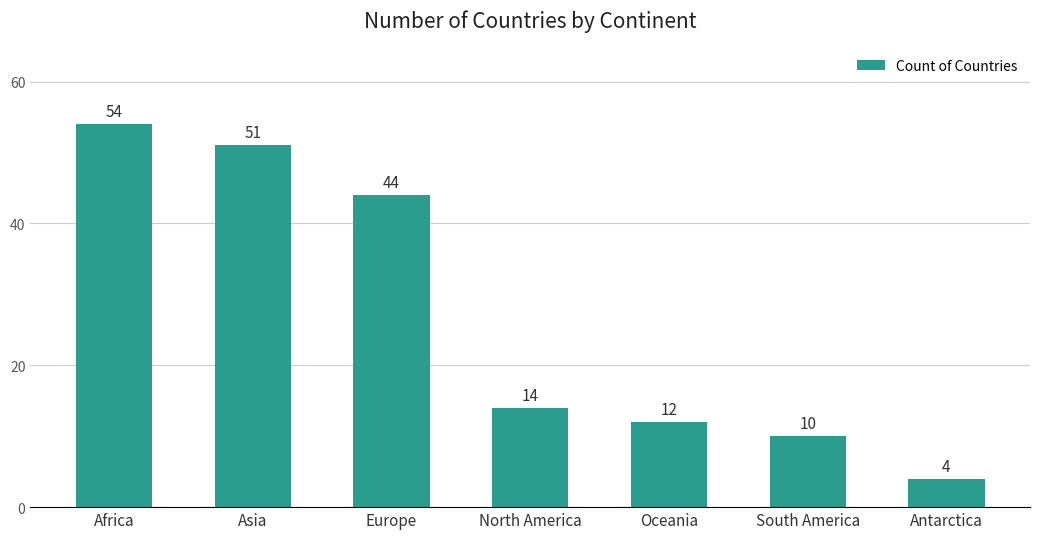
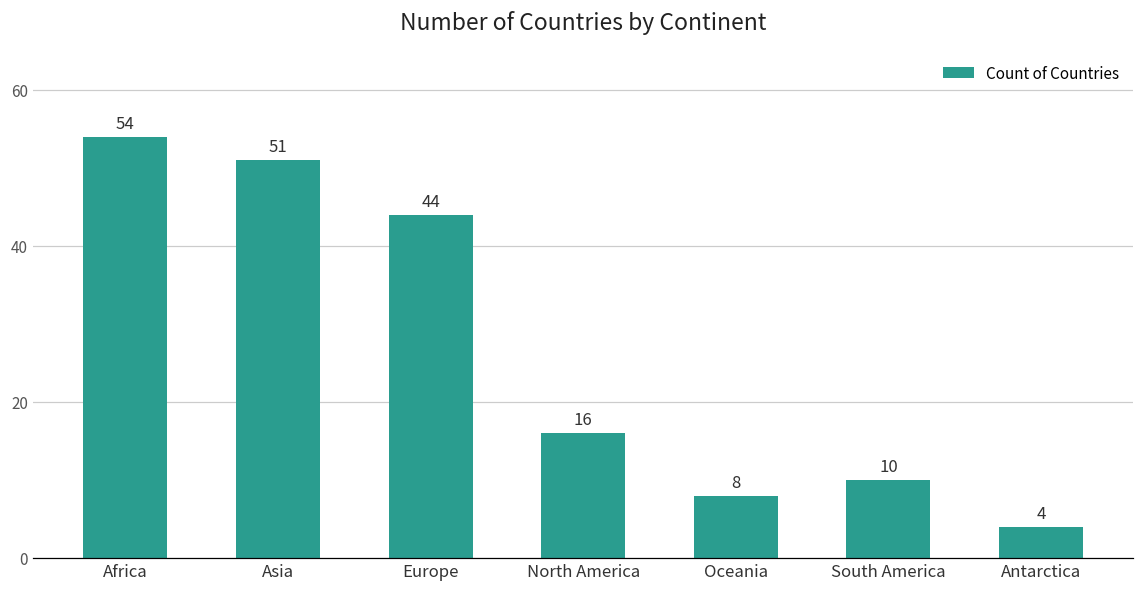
North America: 14 -> 16
Oceania: 12 -> 8
